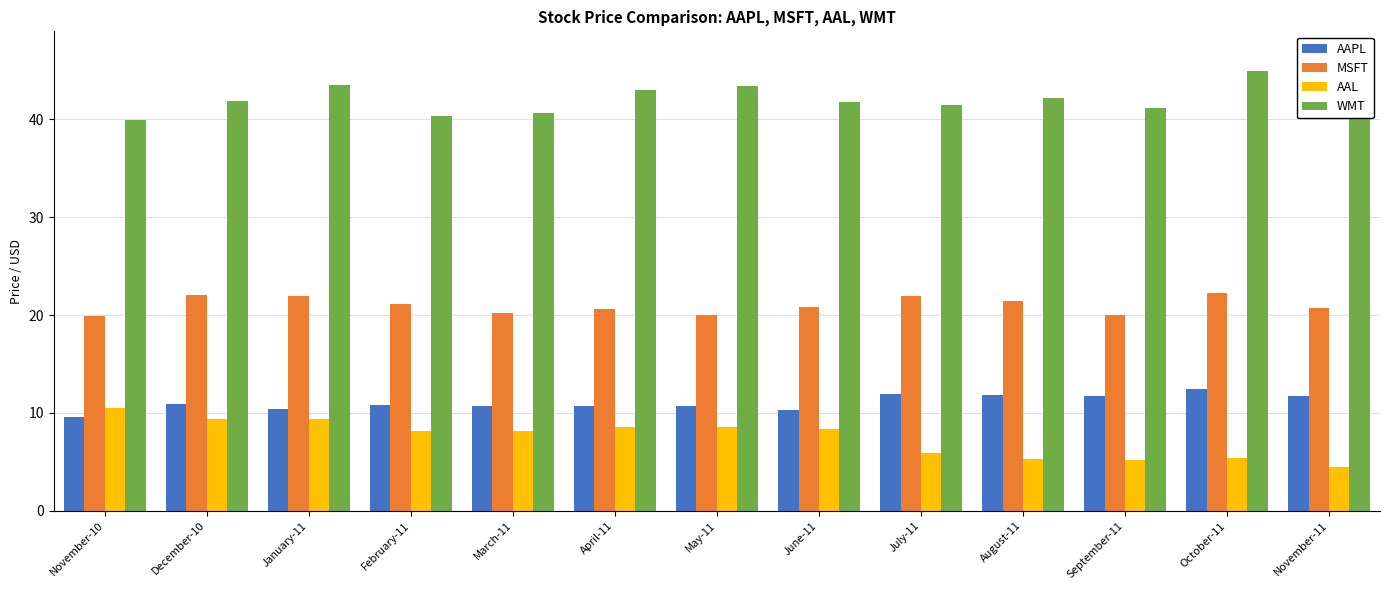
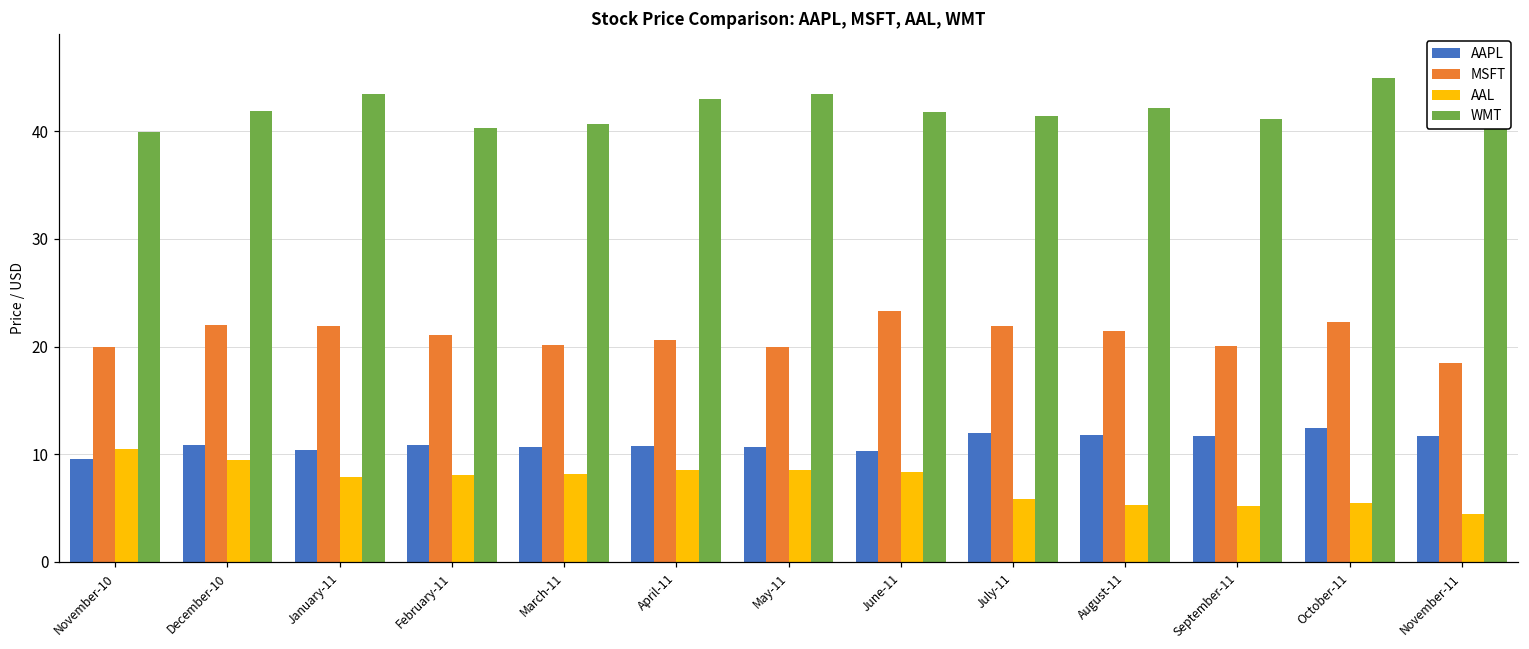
AAL, January-11: 9 -> 8
MSFT, June-11: 21 -> 23
MSFT, November-11: 21 -> 18
